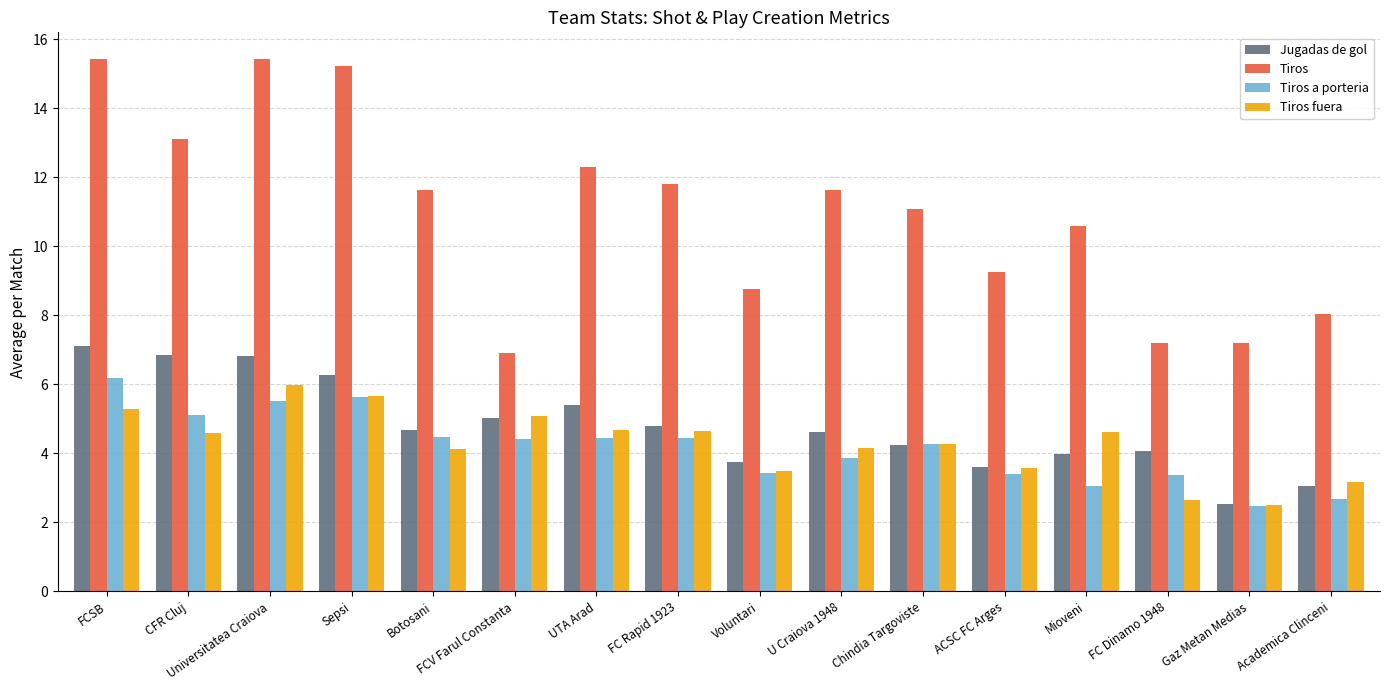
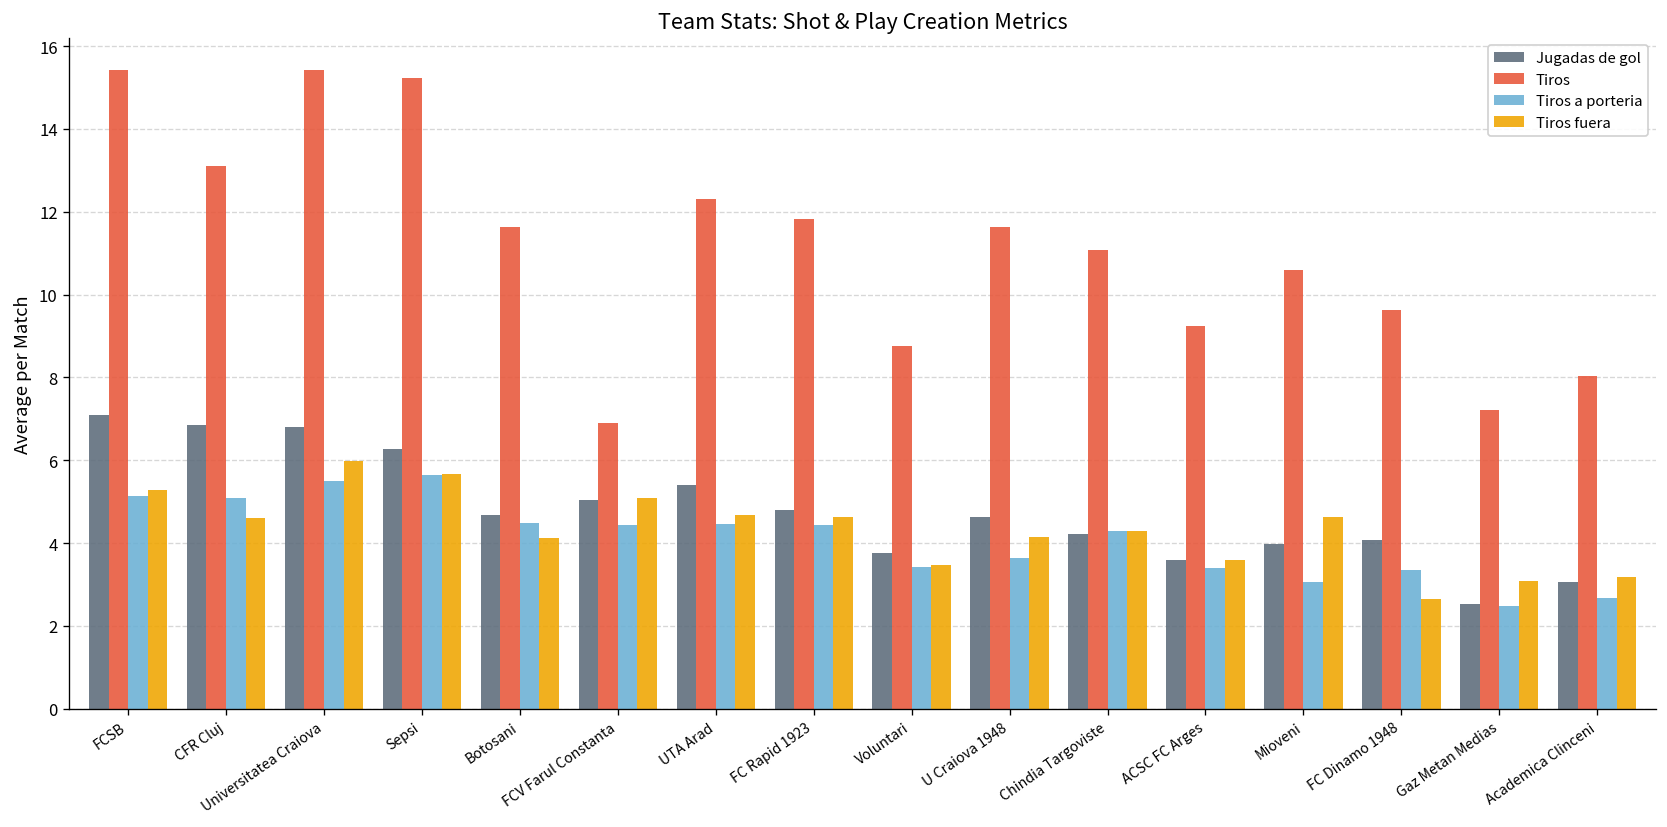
Tiros a porteria, FCSB: 6.2 -> 5.1
Tiros a porteria, U Craiova 1948: 3.9 -> 3.6
Tiros, FC Dinamo 1948: 7.2 -> 9.6
Tiros fuera, Gaz Metan Medias: 2.5 -> 3.1
